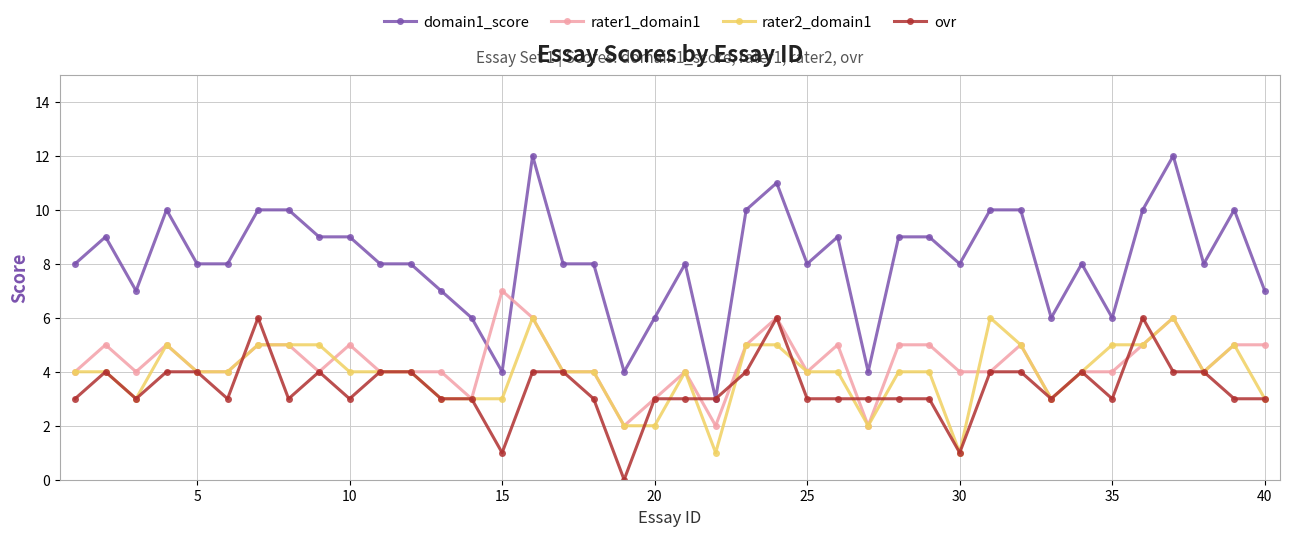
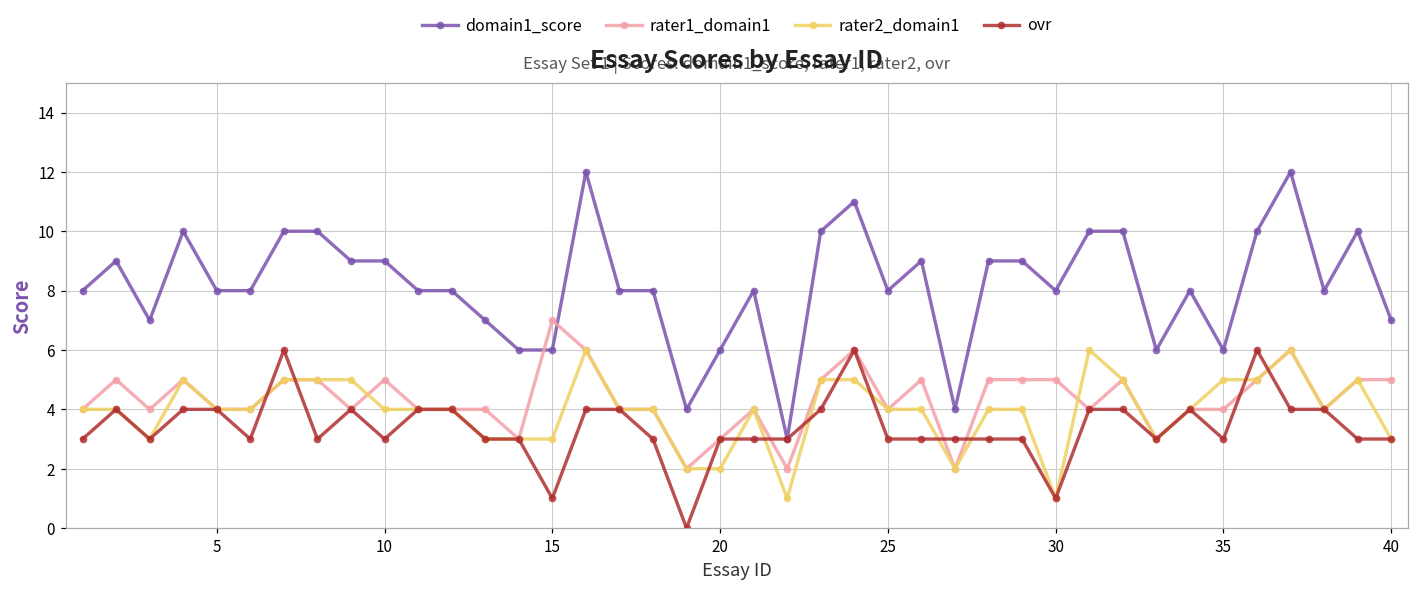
domain1_score, 15: 4 -> 6
rater1_domain1, 30: 4 -> 5
